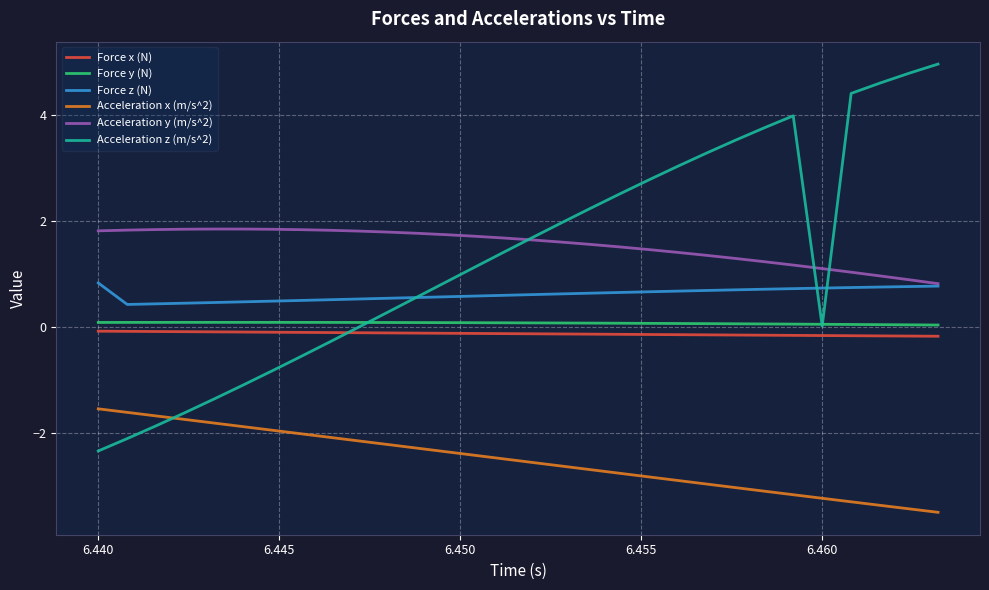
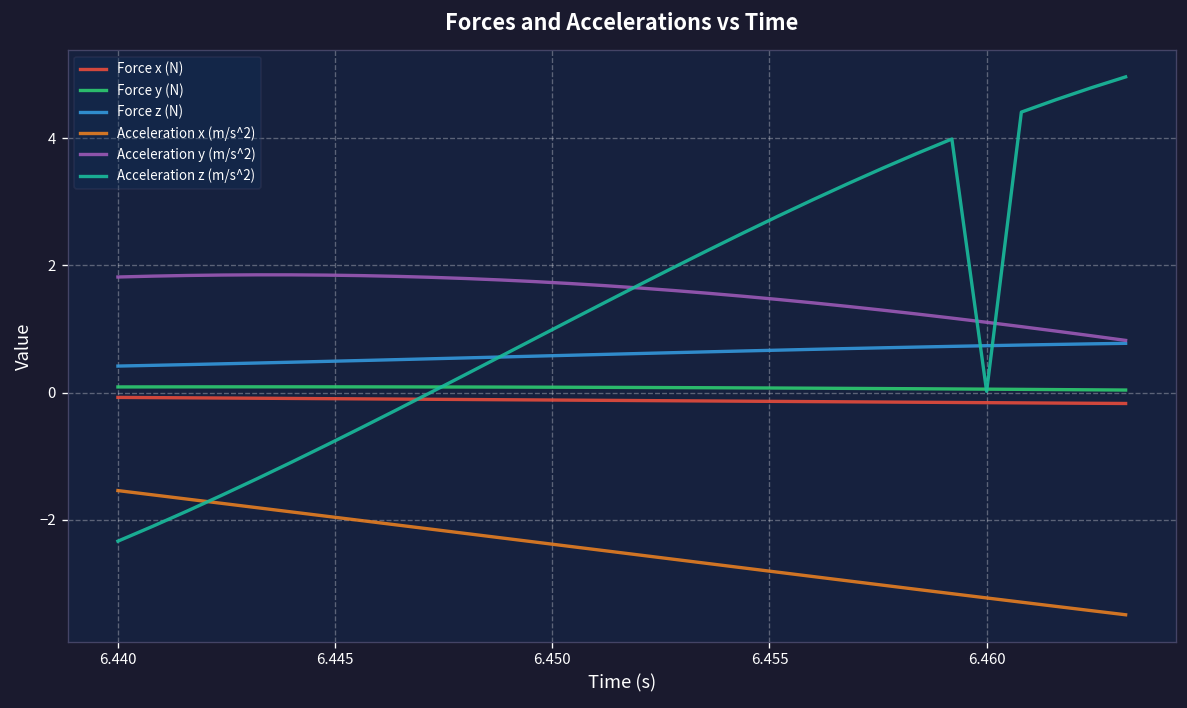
Force z (N), 6.440: 0.8 -> 0.4
